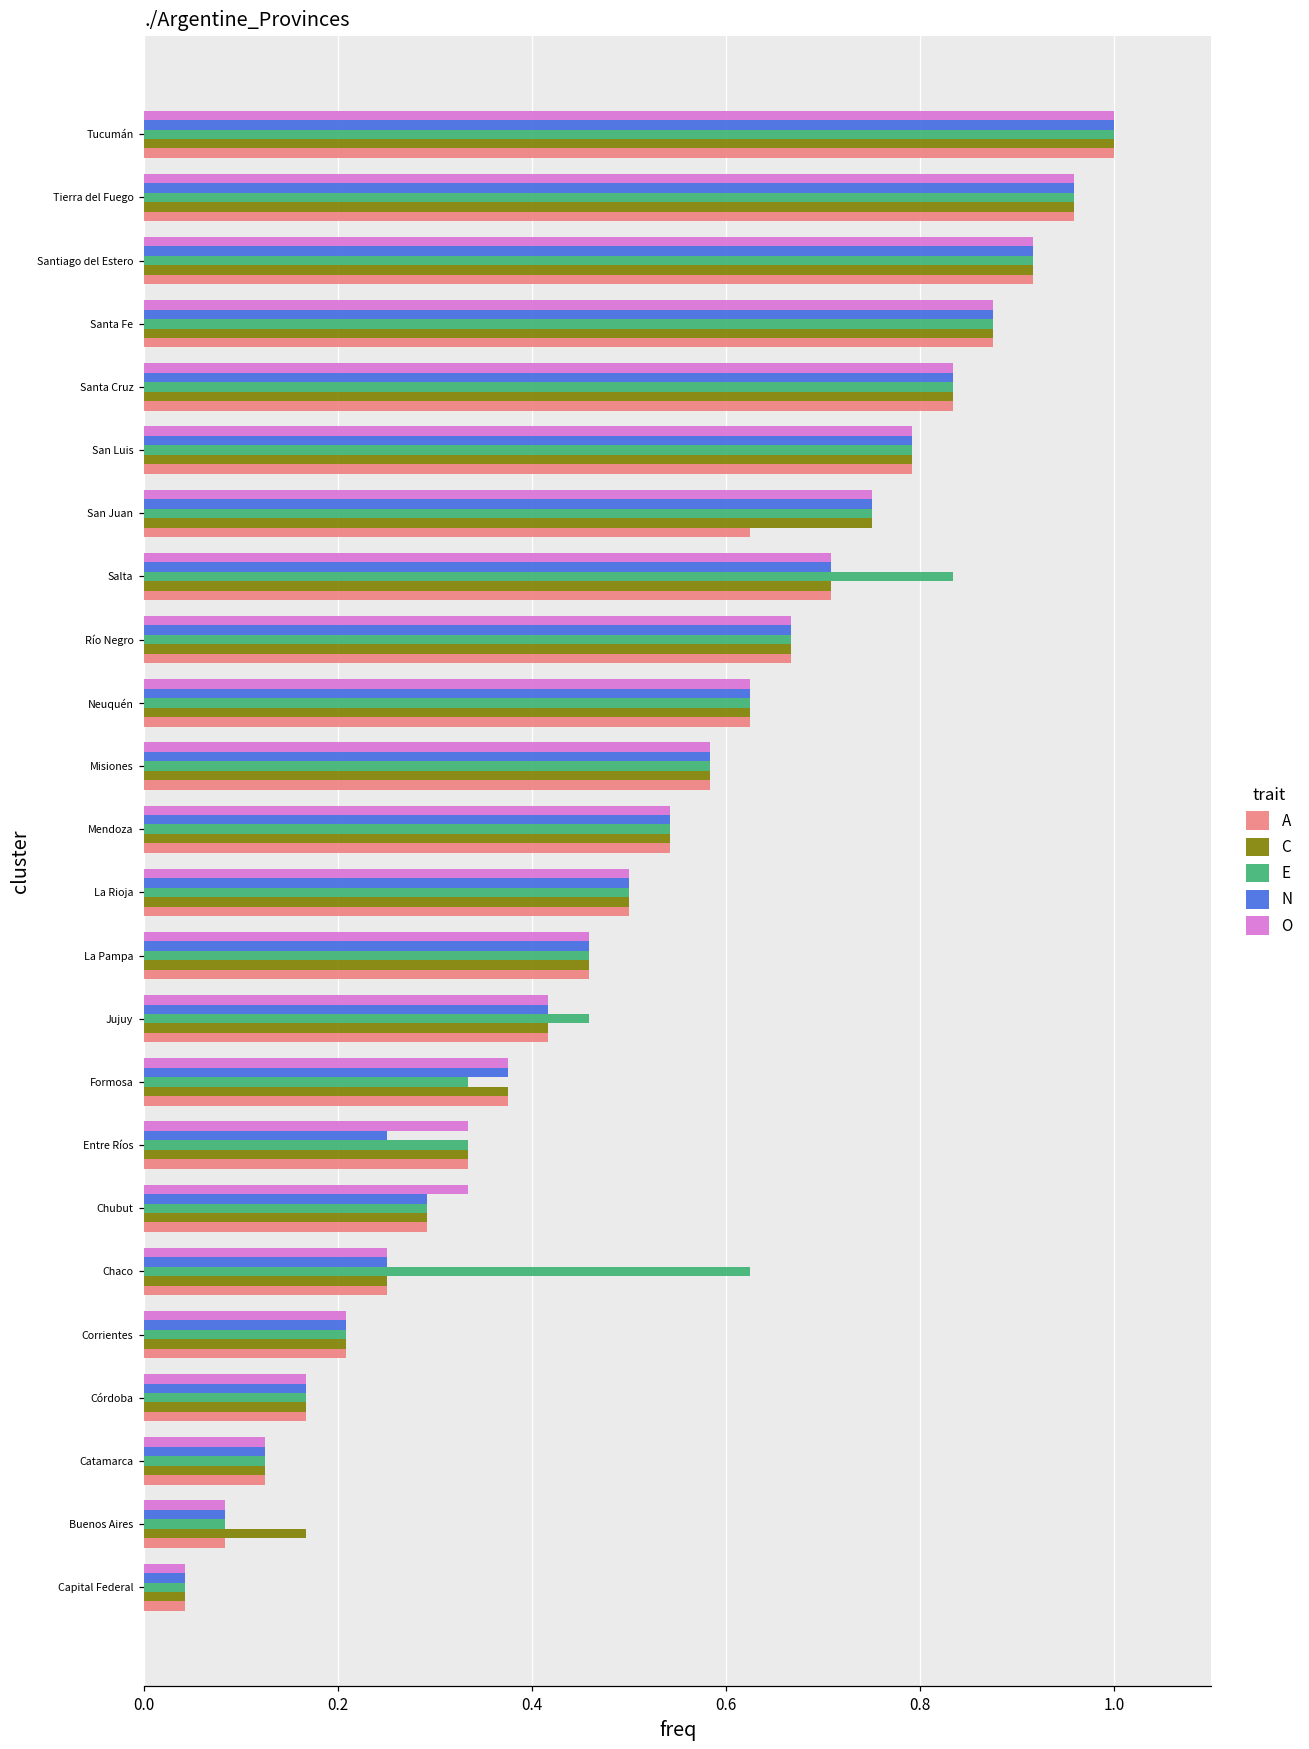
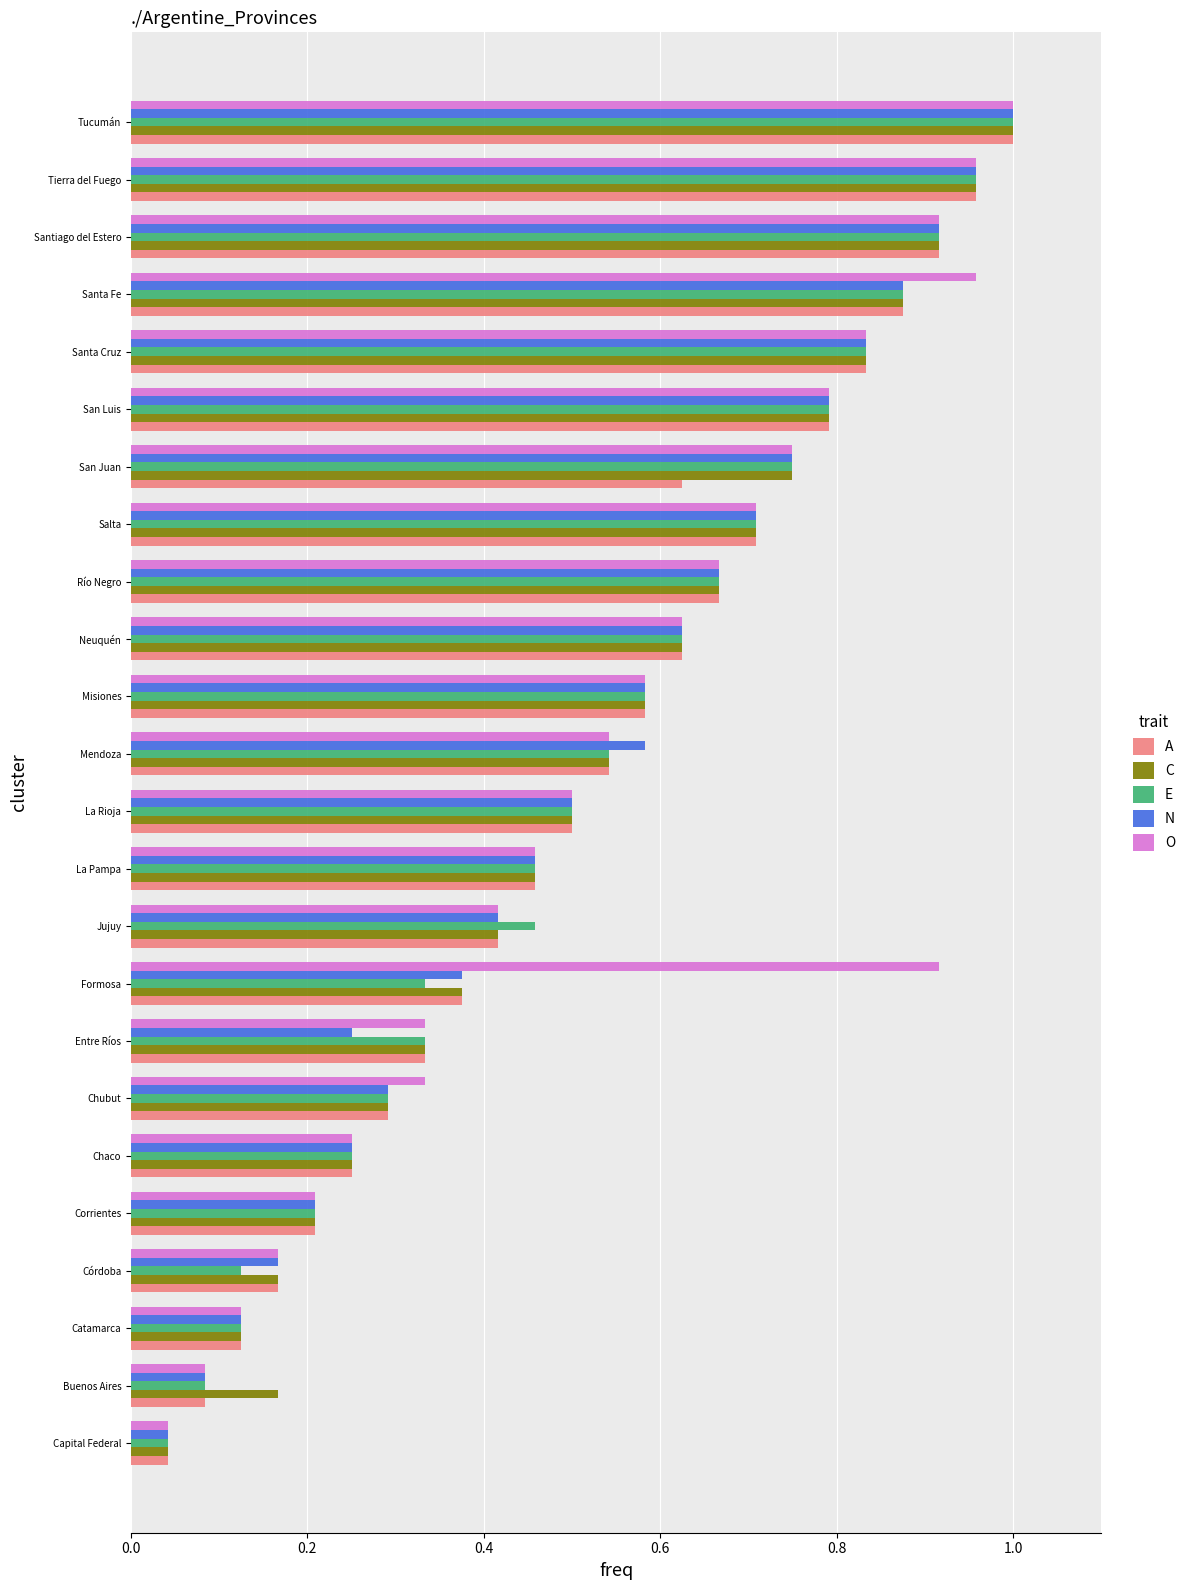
O, Santa Fe: 0.88 -> 0.96
E, Salta: 0.83 -> 0.71
N, Mendoza: 0.54 -> 0.58
O, Formosa: 0.38 -> 0.92
E, Chaco: 0.63 -> 0.25
E, Córdoba: 0.17 -> 0.13
